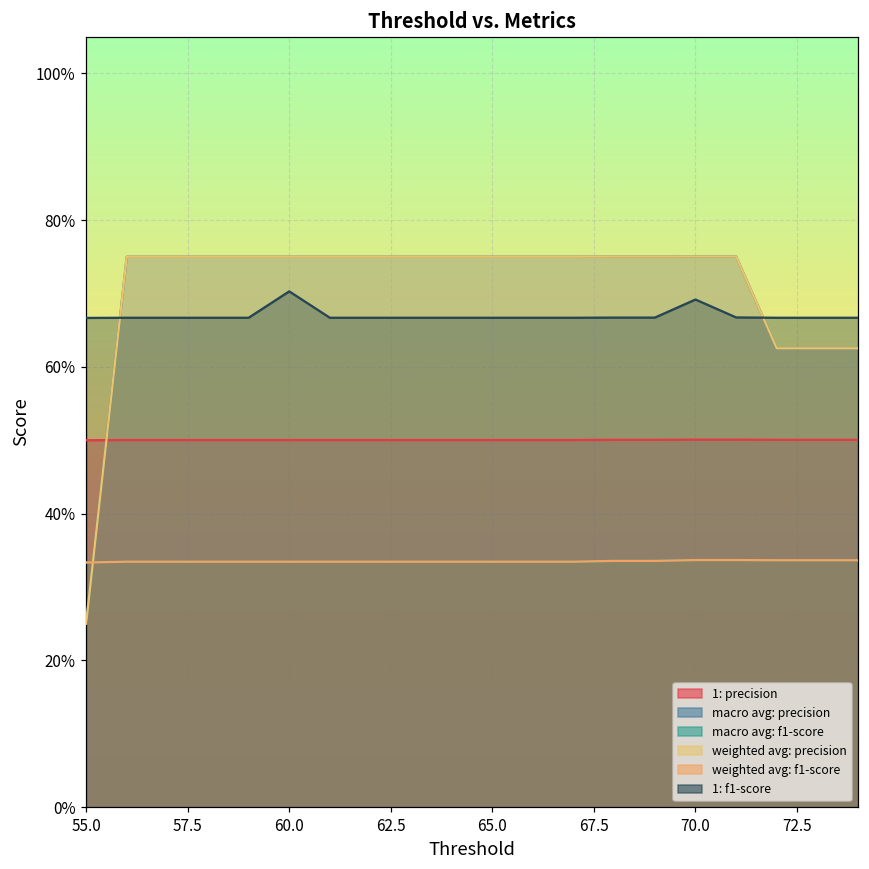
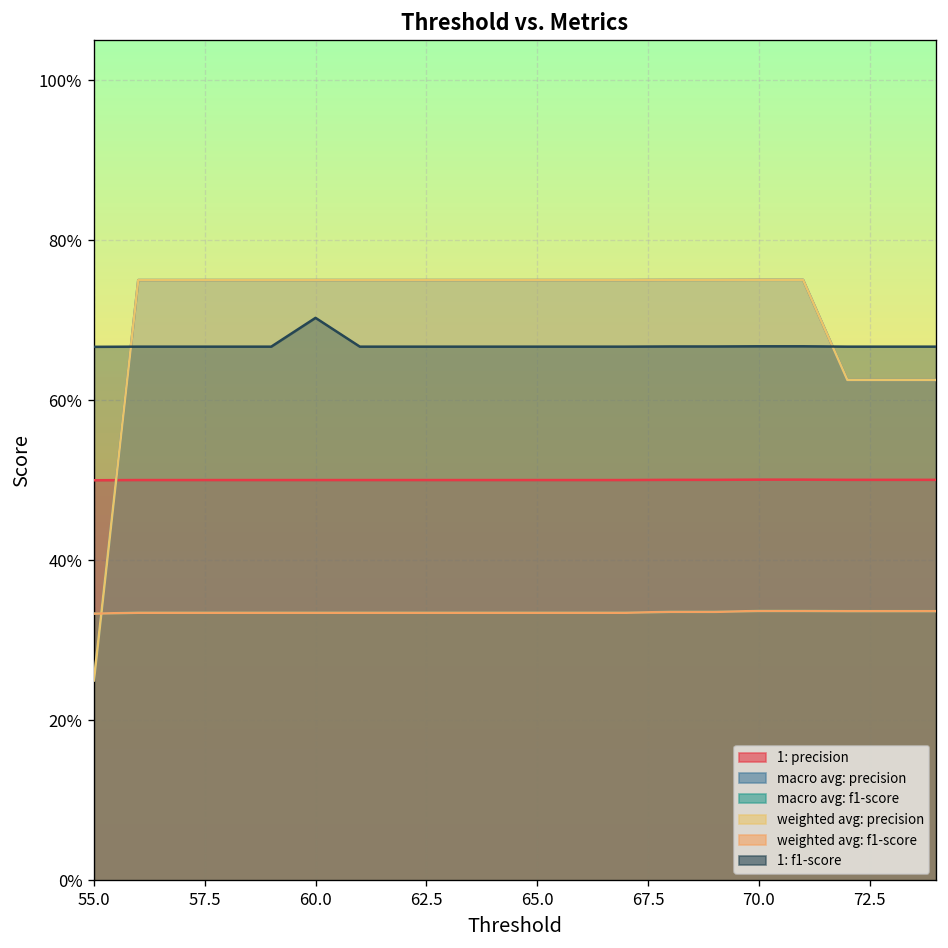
1: f1-score, 70.0: 69% -> 67%
